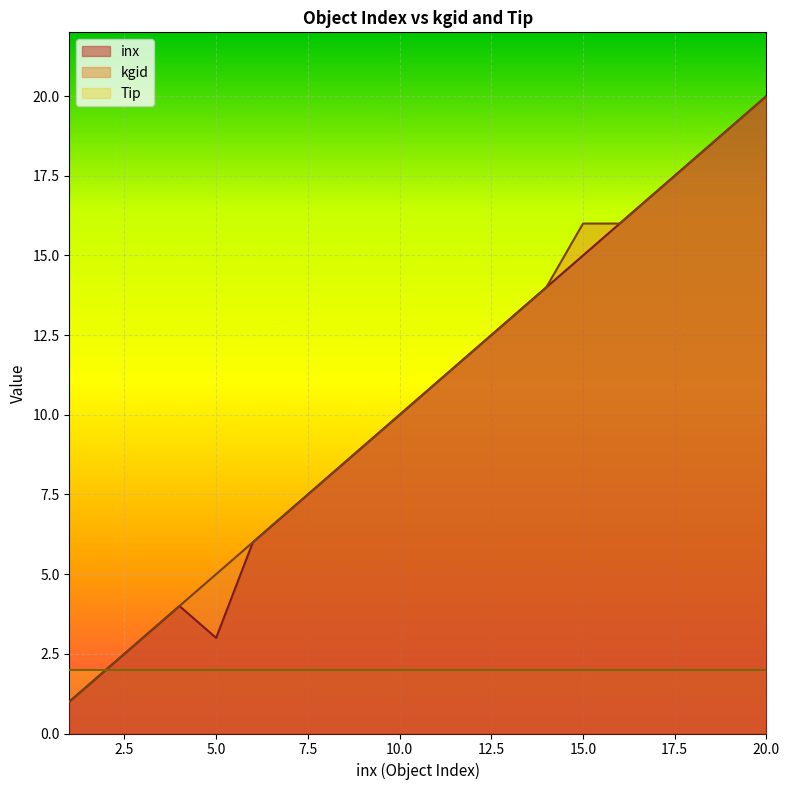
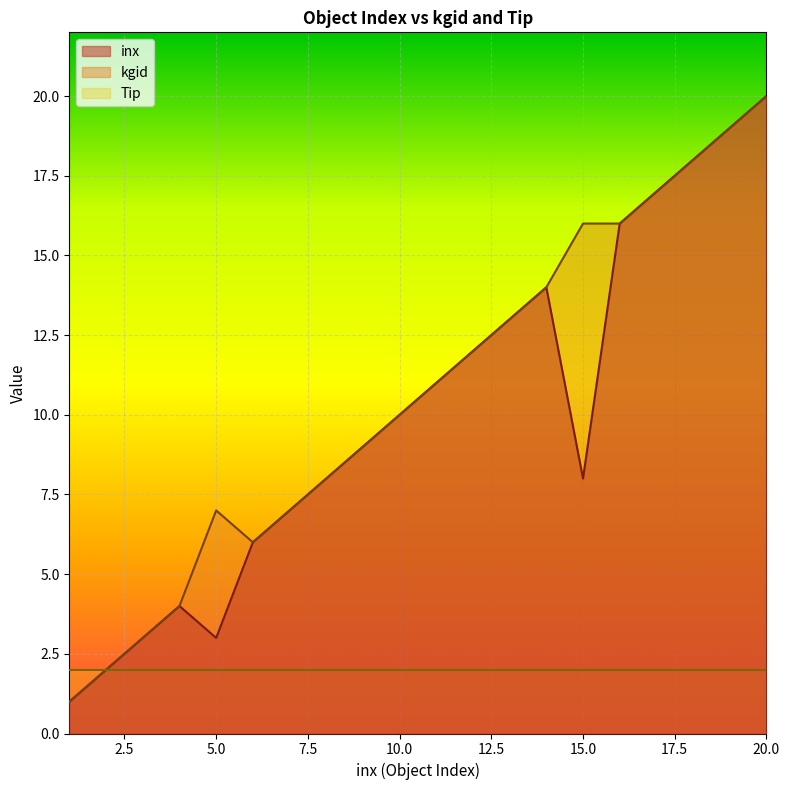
kgid, 5.0: 5 -> 7
inx, 15.0: 15 -> 8
